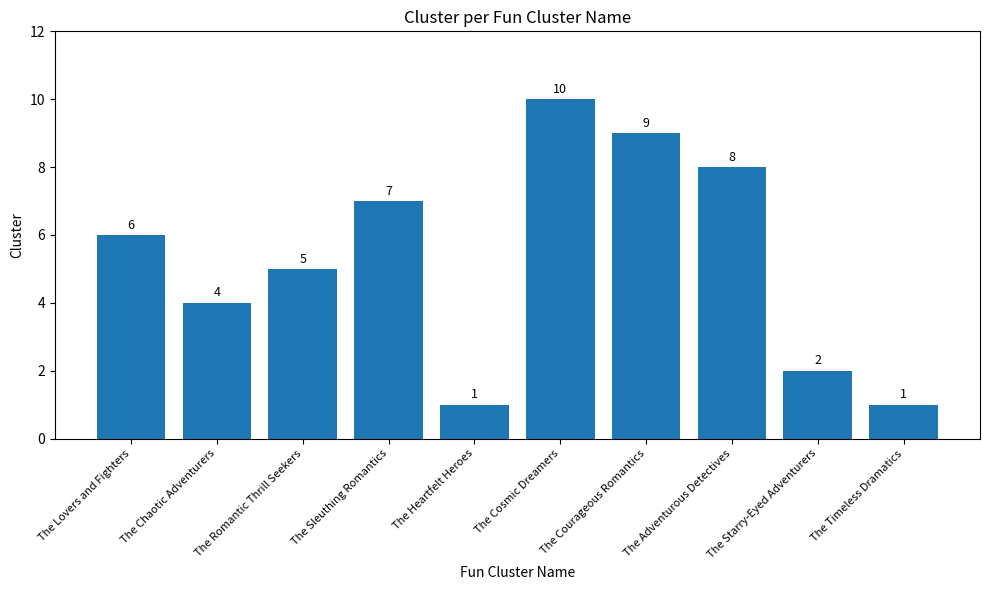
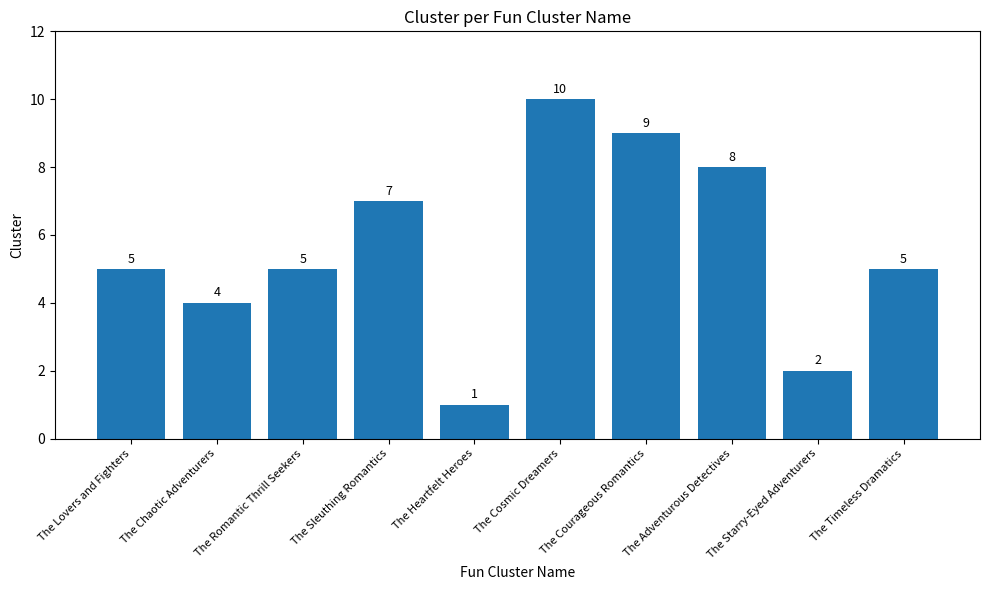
The Lovers and Fighters: 6 -> 5
The Timeless Dramatics: 1 -> 5
